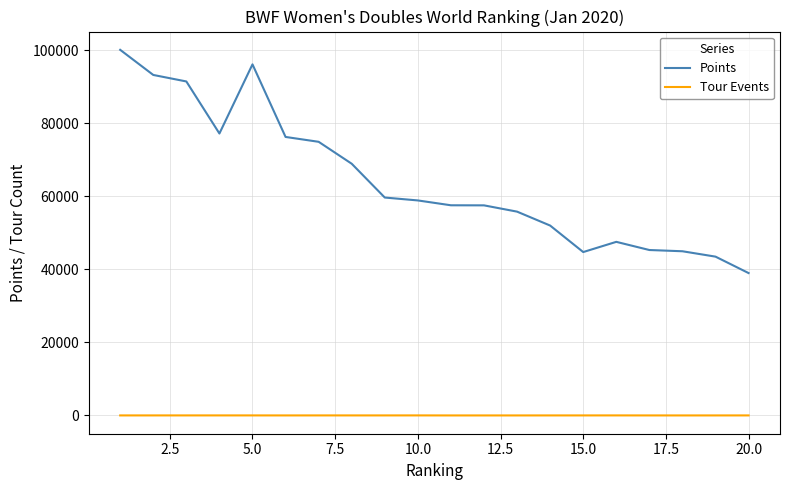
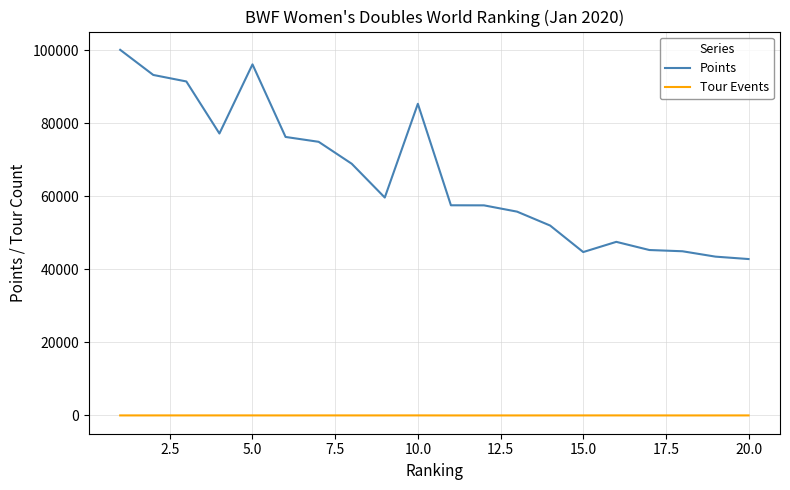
Points, 10.0: 59000 -> 85000
Points, 20.0: 39000 -> 43000
